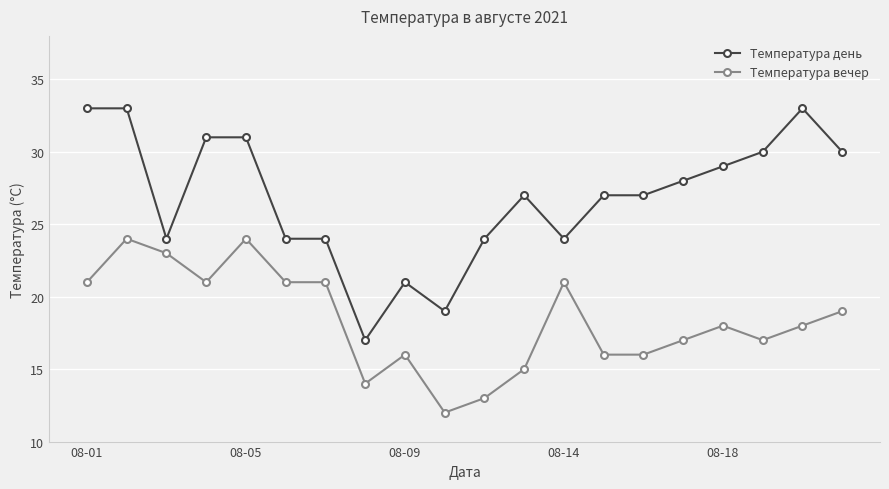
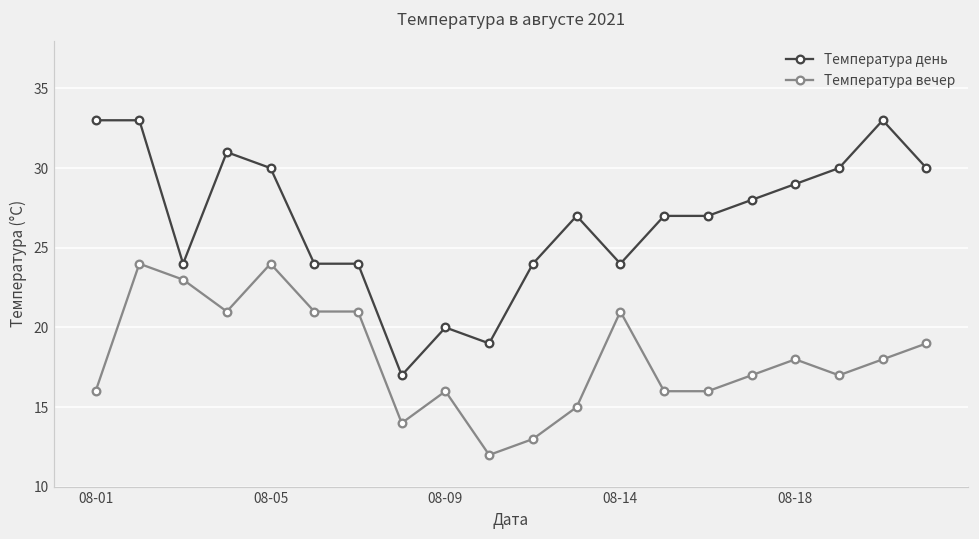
Температура вечер, 08-01: 21 -> 16
Температура день, 08-05: 31 -> 30
Температура день, 08-09: 21 -> 20
